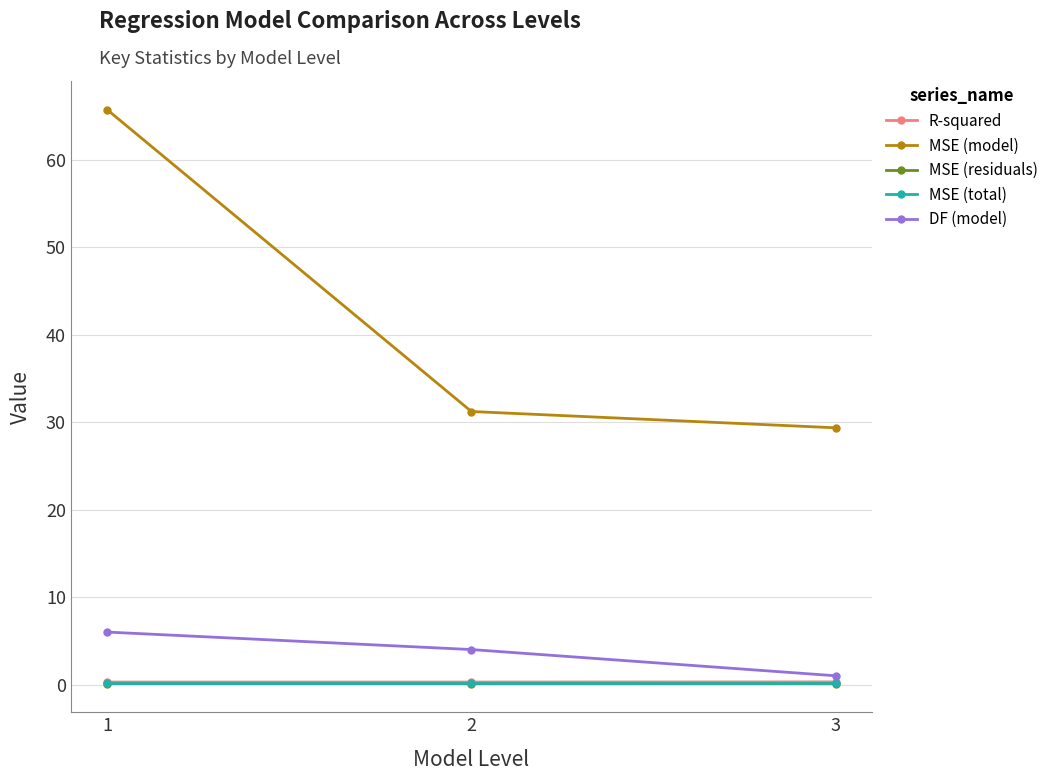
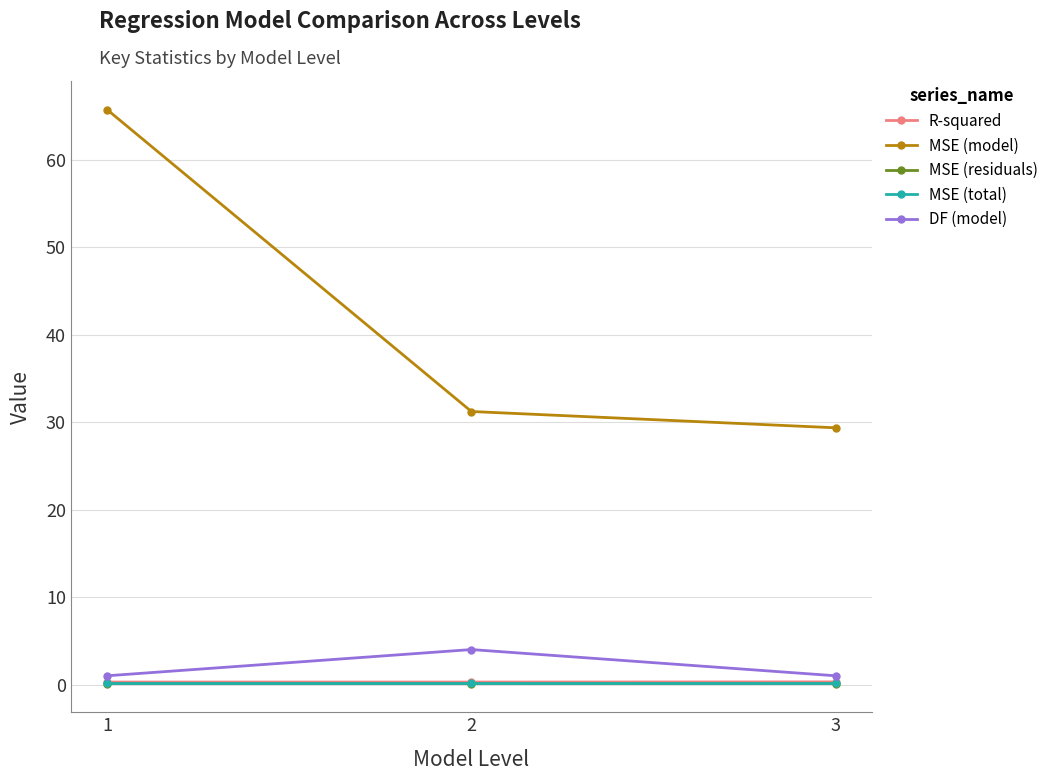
DF (model), 1: 6 -> 1
